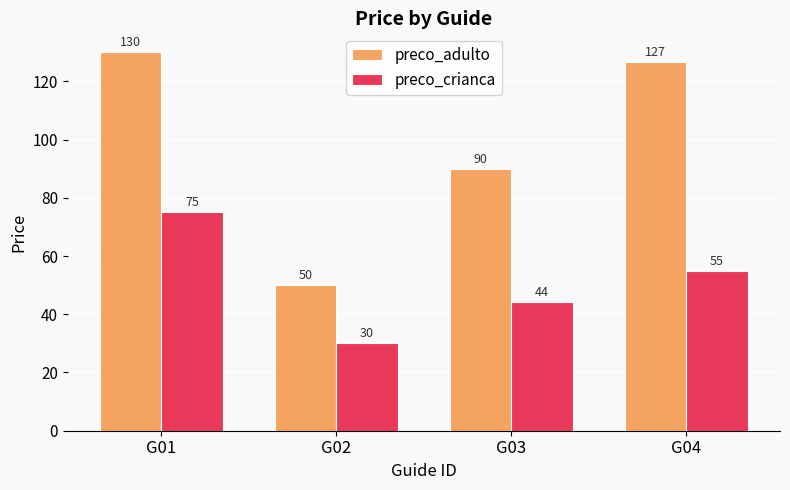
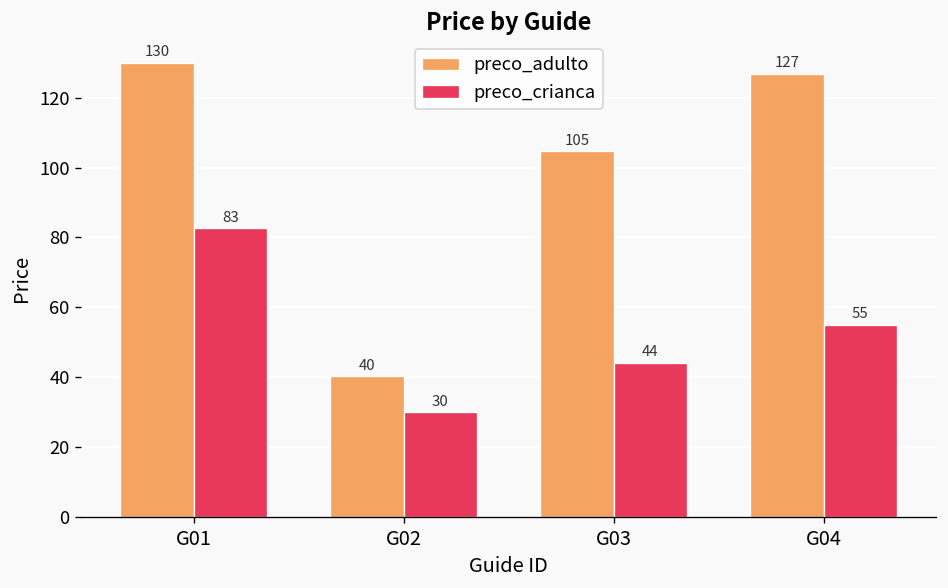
preco_crianca, G01: 75 -> 83
preco_adulto, G02: 50 -> 40
preco_adulto, G03: 90 -> 105
